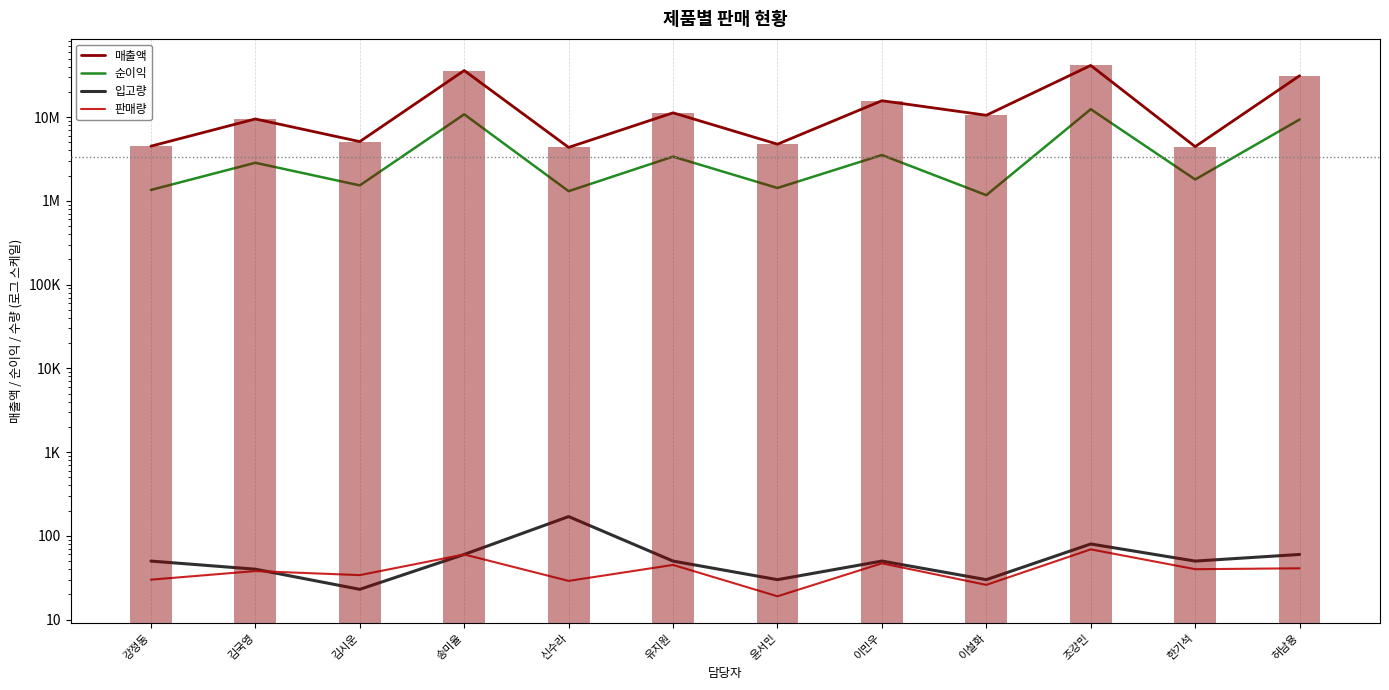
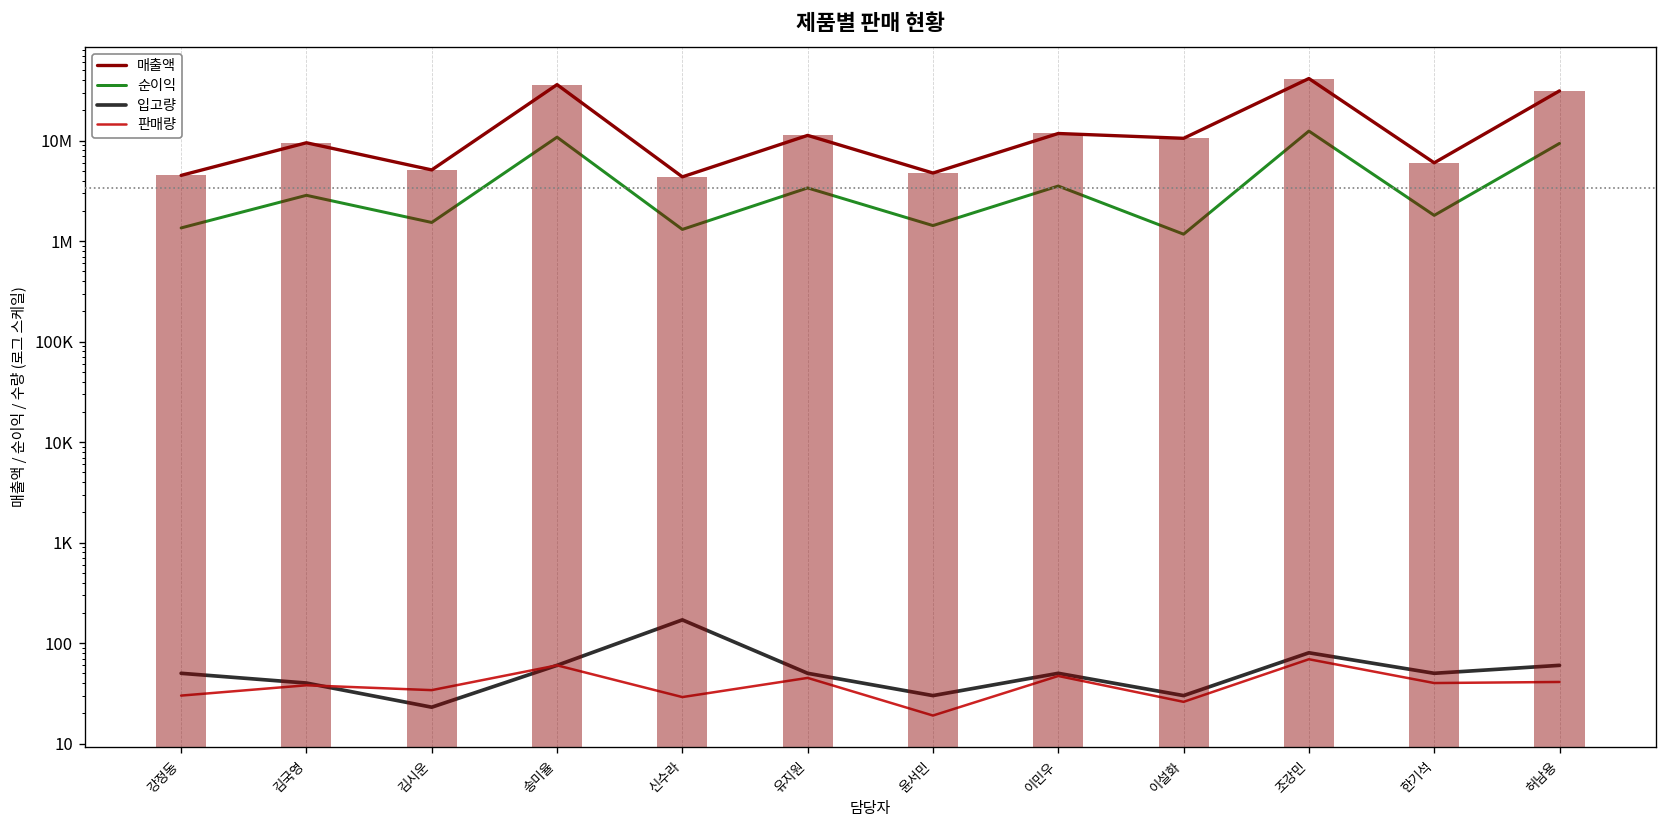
매출액, 이민우: 16000000 -> 12000000
매출액, 한기석: 4000000 -> 6000000
